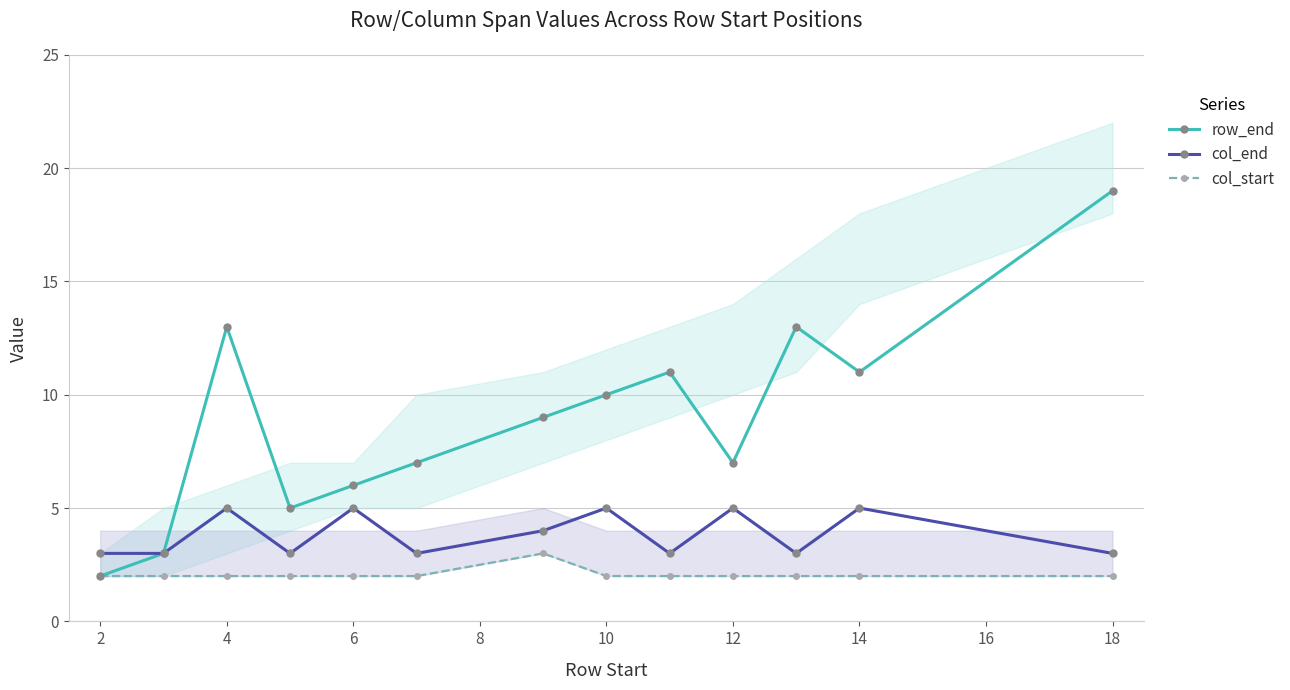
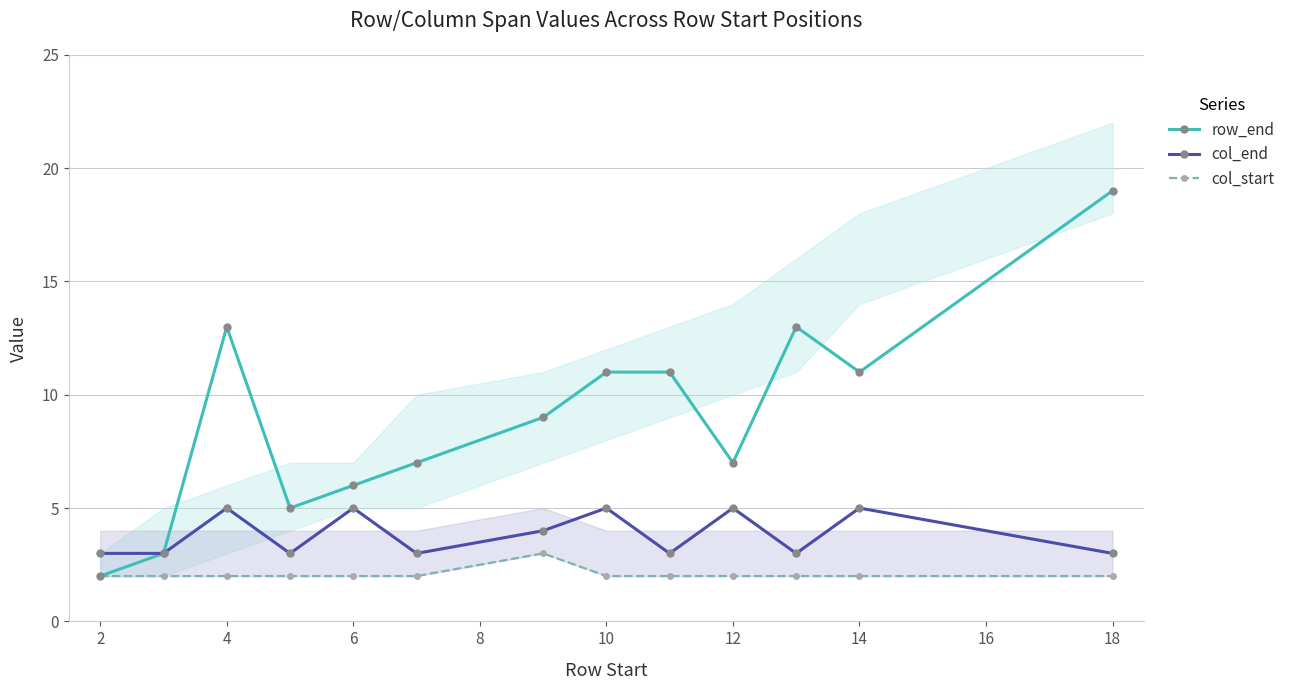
row_end, 10: 10 -> 11
